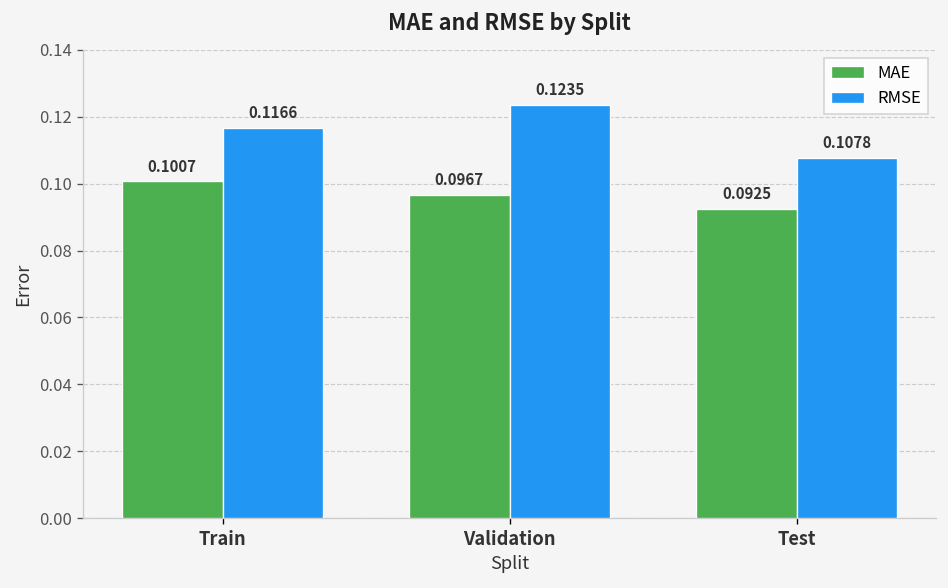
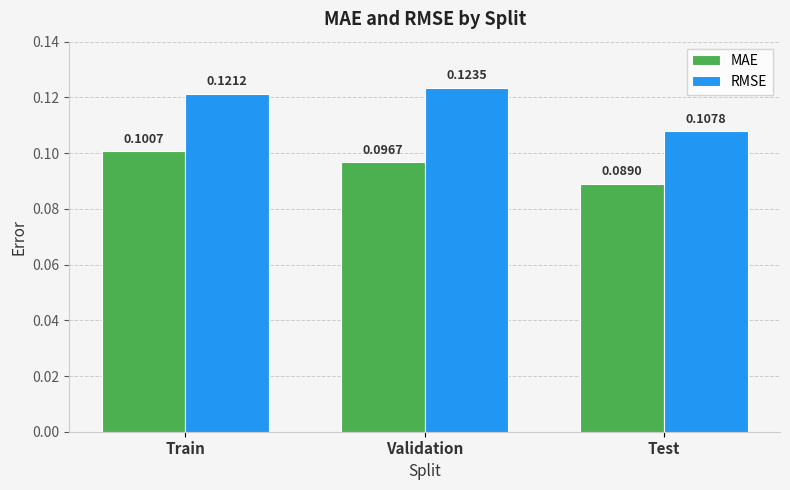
RMSE, Train: 0.1166 -> 0.1212
MAE, Test: 0.0925 -> 0.0890
